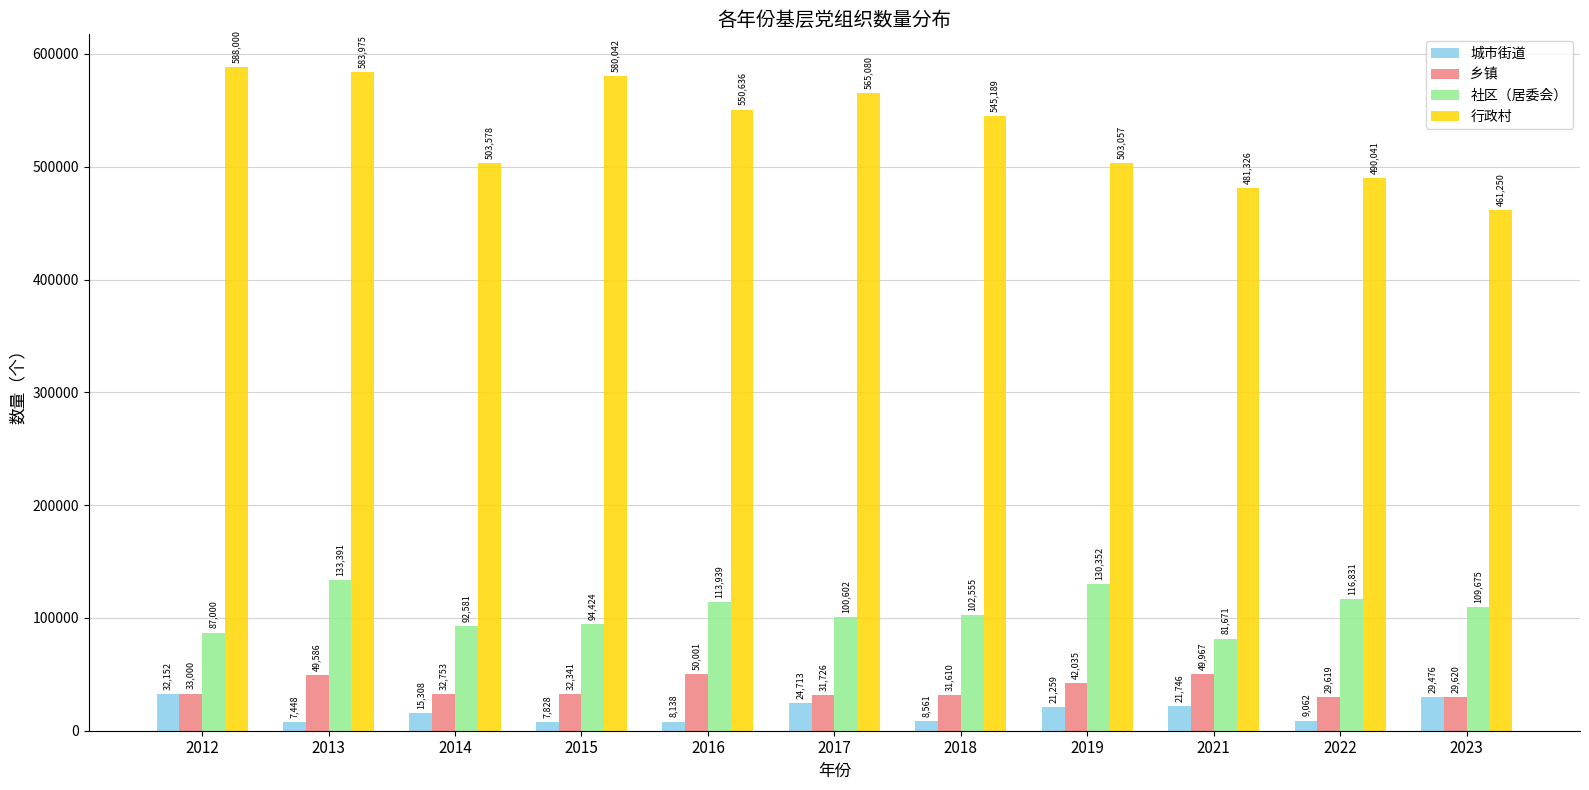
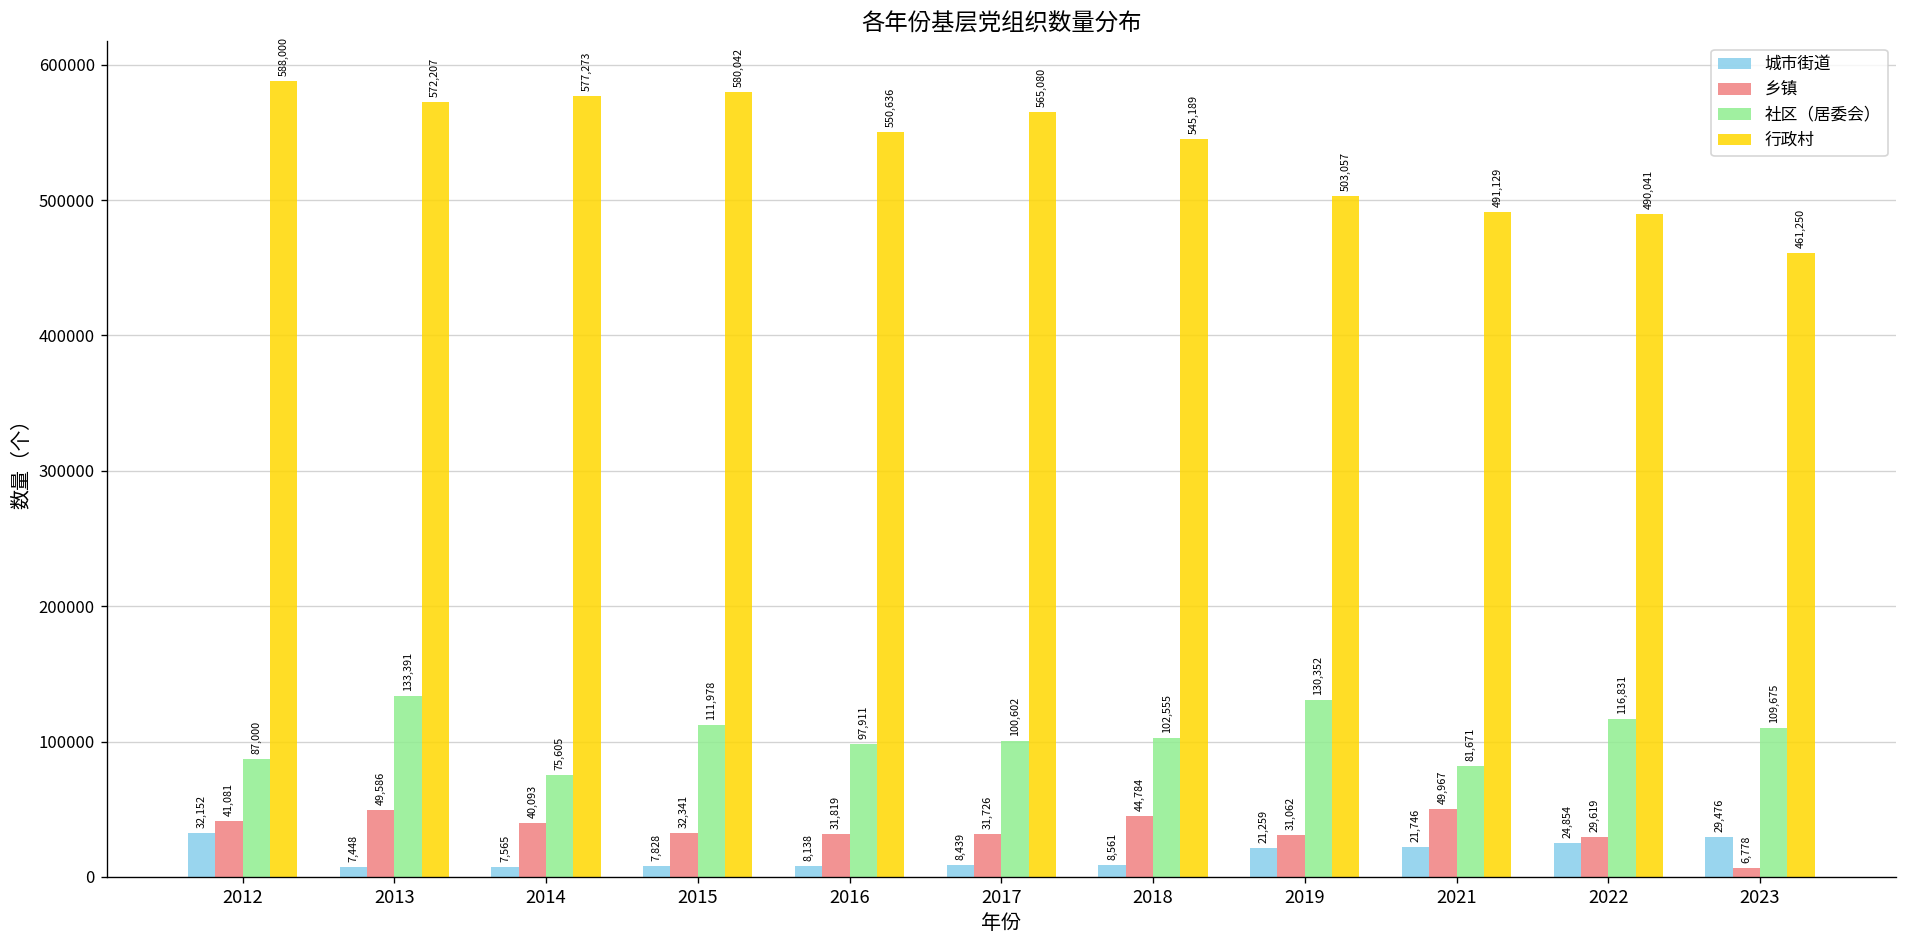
乡镇, 2012: 33,000 -> 41,081
行政村, 2013: 583,975 -> 572,207
城市街道, 2014: 15,308 -> 7,565
乡镇, 2014: 32,753 -> 40,093
社区（居委会）, 2014: 92,581 -> 75,605
行政村, 2014: 503,578 -> 577,273
社区（居委会）, 2015: 94,424 -> 111,978
乡镇, 2016: 50,001 -> 31,819
社区（居委会）, 2016: 113,939 -> 97,911
城市街道, 2017: 24,713 -> 8,439
乡镇, 2018: 31,610 -> 44,784
乡镇, 2019: 42,035 -> 31,062
行政村, 2021: 481,326 -> 491,129
城市街道, 2022: 9,062 -> 24,854
乡镇, 2023: 29,620 -> 6,778
